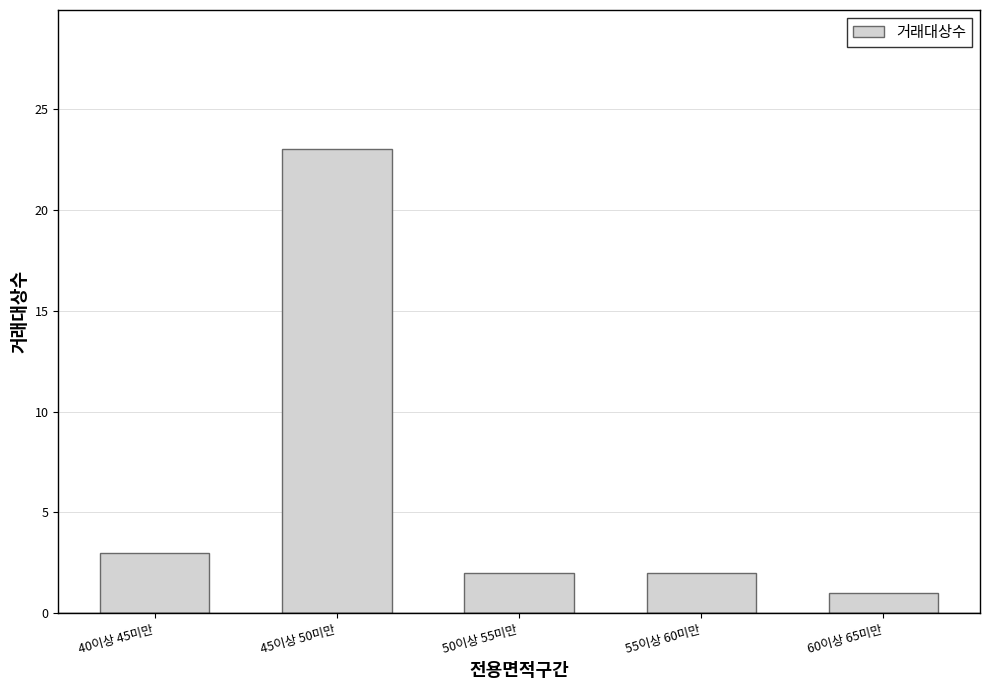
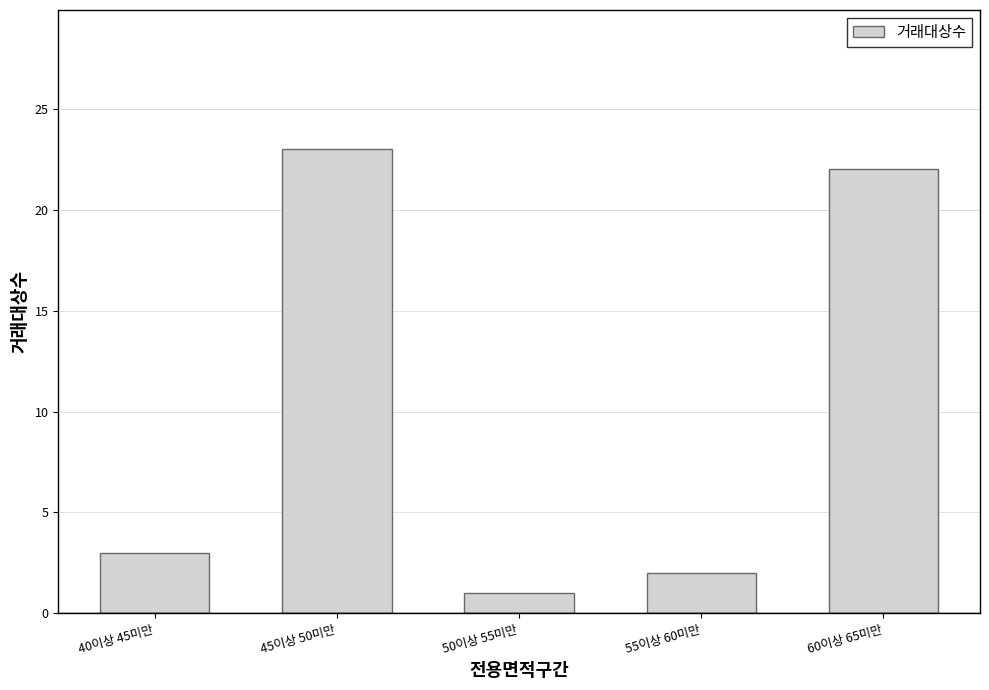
50이상 55미만: 2 -> 1
60이상 65미만: 1 -> 22
